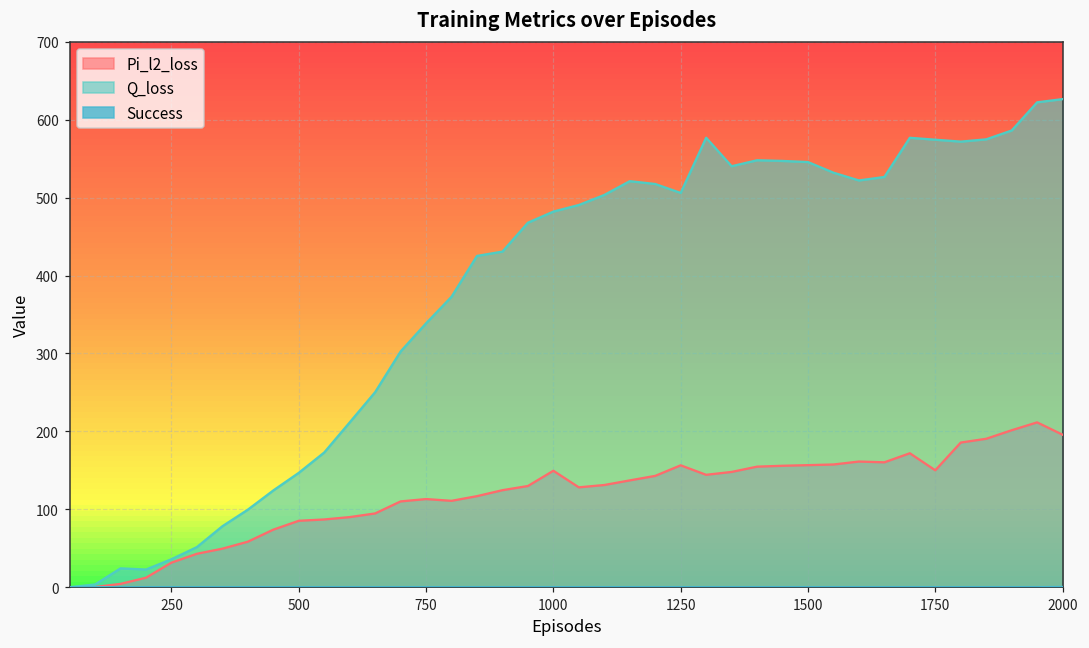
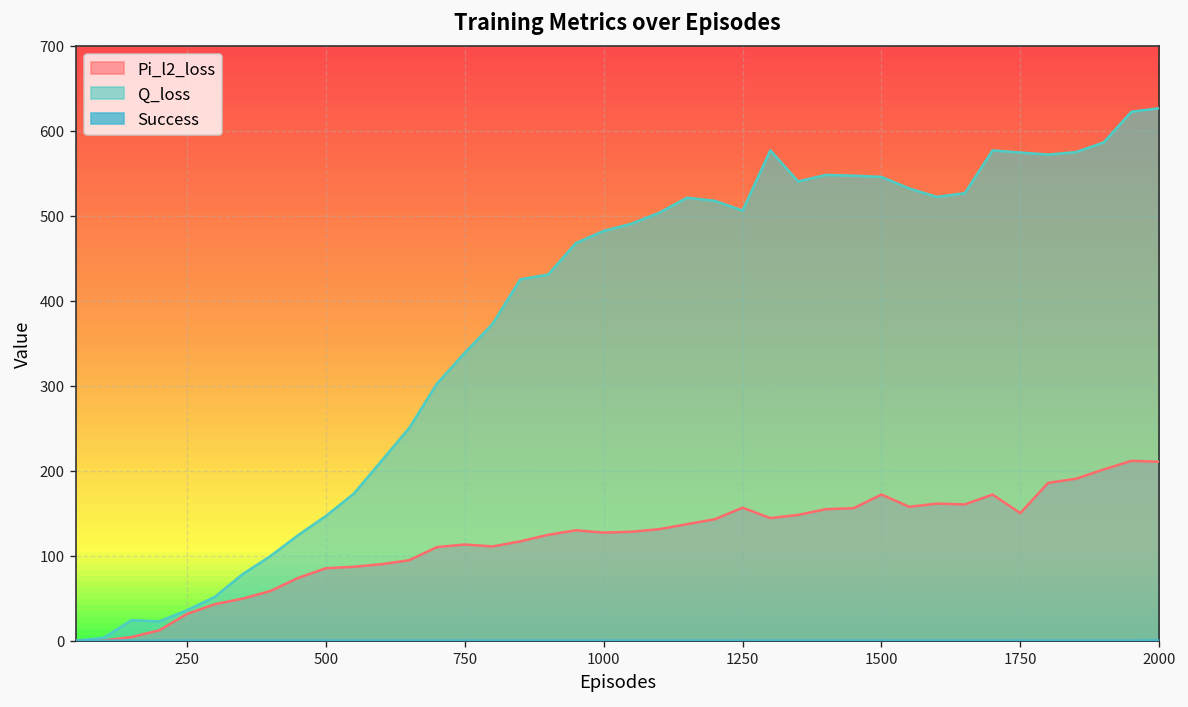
Pi_l2_loss, 1000: 150 -> 130
Pi_l2_loss, 1500: 160 -> 170
Pi_l2_loss, 2000: 200 -> 210
